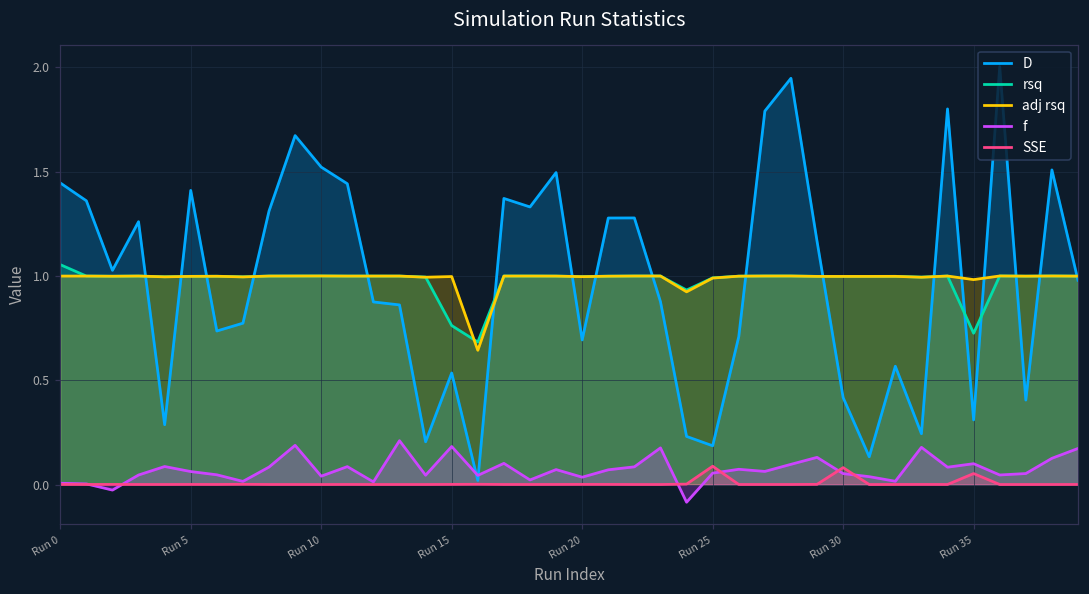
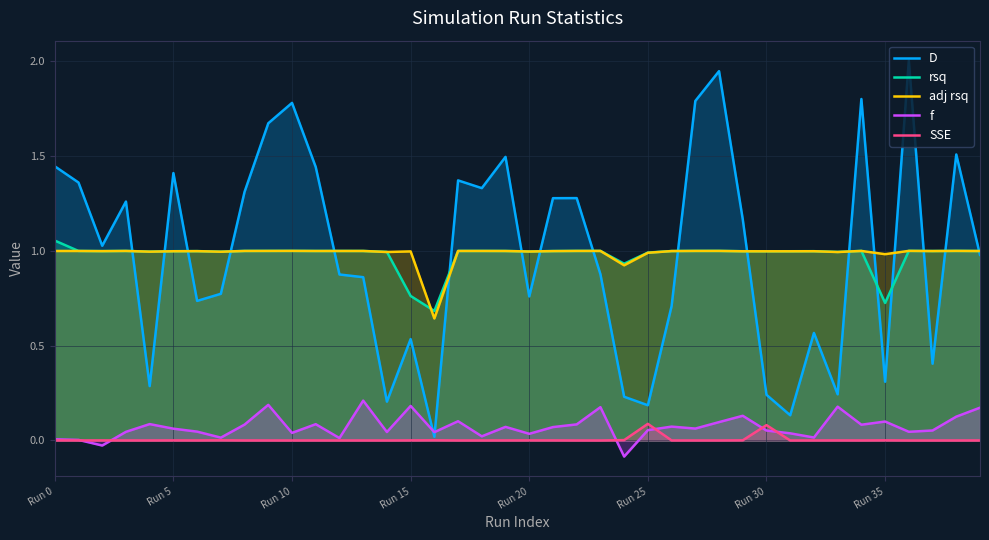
D, Run 10: 1.52 -> 1.78
D, Run 20: 0.69 -> 0.76
D, Run 30: 0.42 -> 0.24
SSE, Run 35: 0.05 -> 0.00
